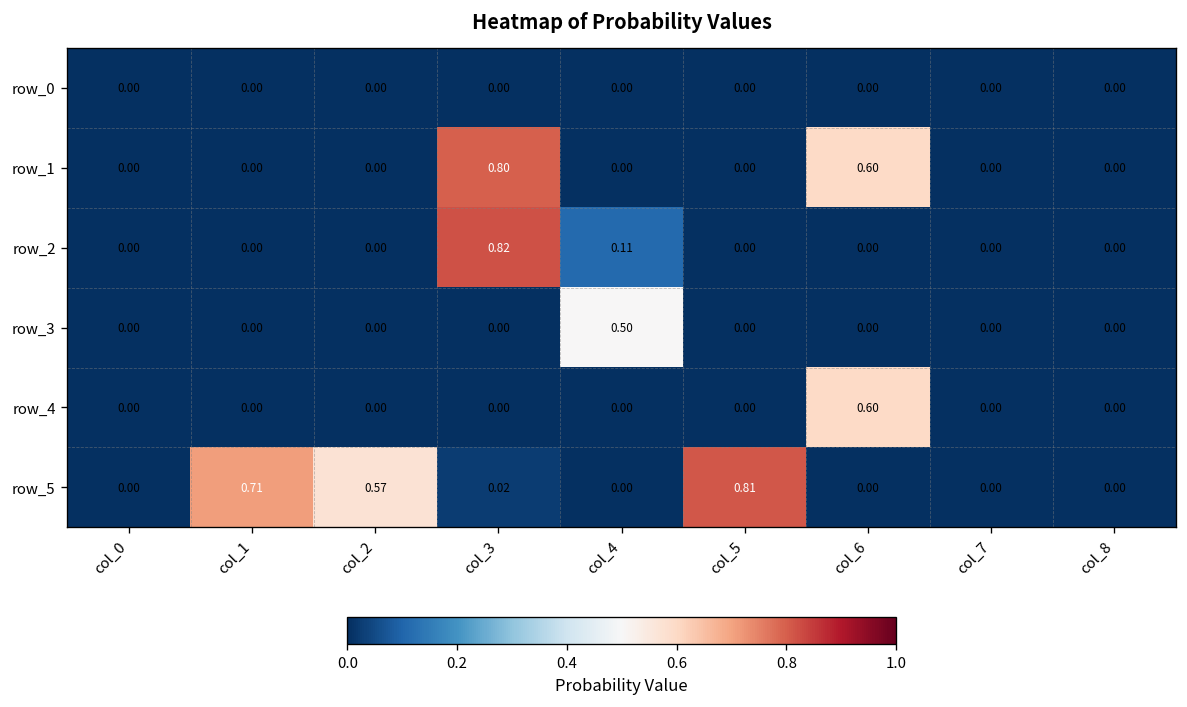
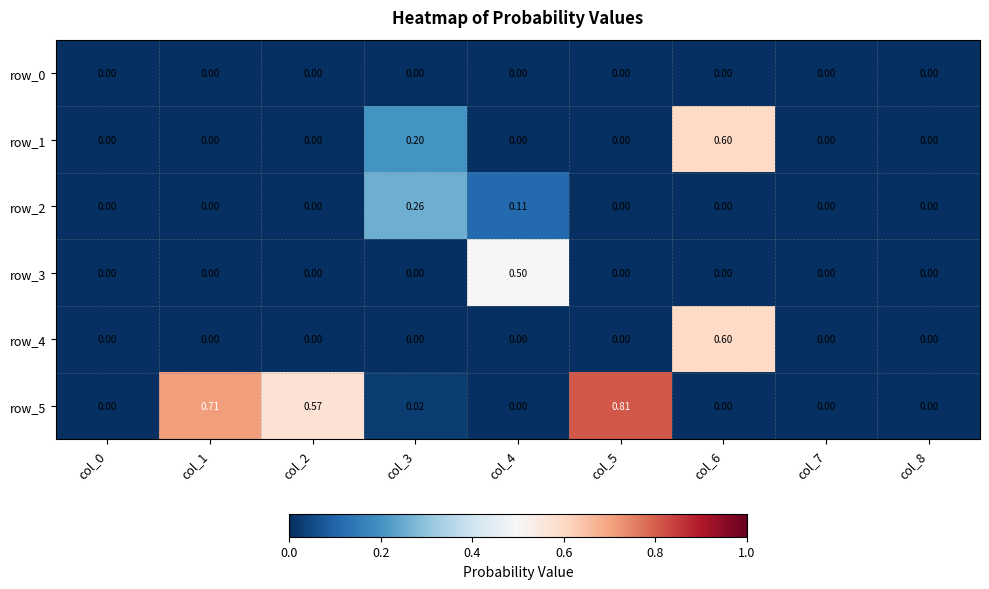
row_1, col_3: 0.80 -> 0.20
row_2, col_3: 0.82 -> 0.26
